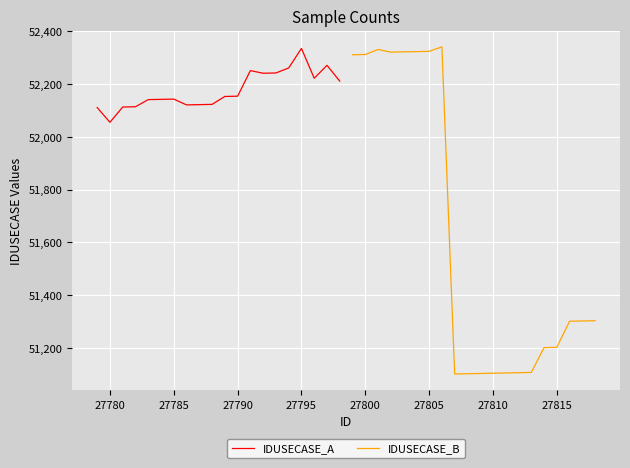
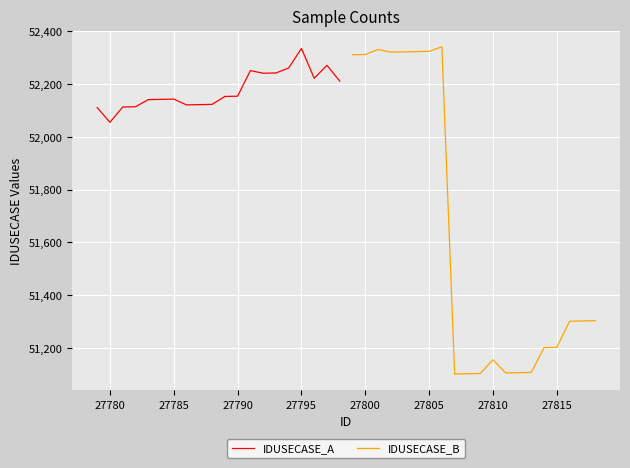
IDUSECASE_B, 27810: 51,100 -> 51,160
